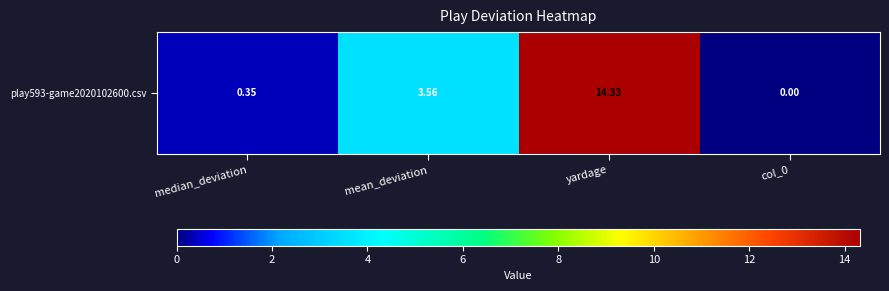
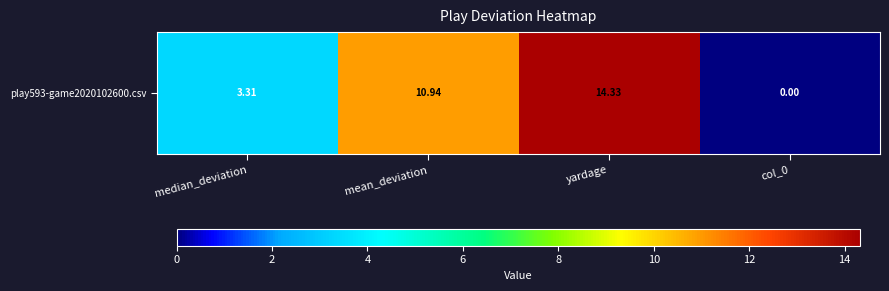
play593-game2020102600.csv, median_deviation: 0.35 -> 3.31
play593-game2020102600.csv, mean_deviation: 3.56 -> 10.94
